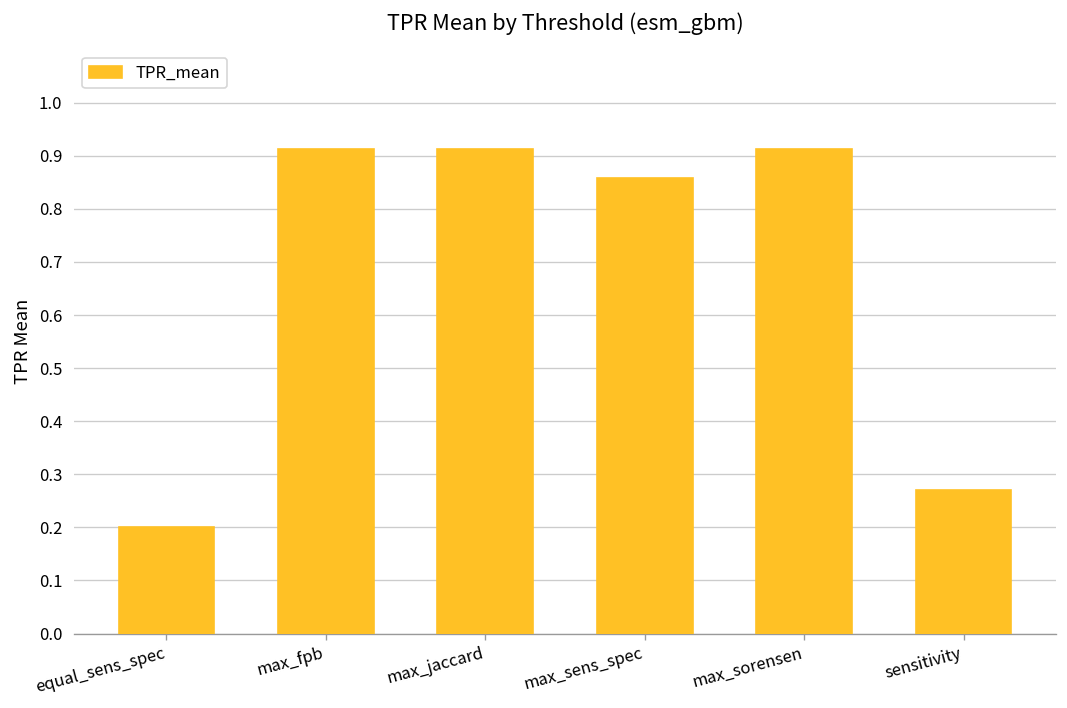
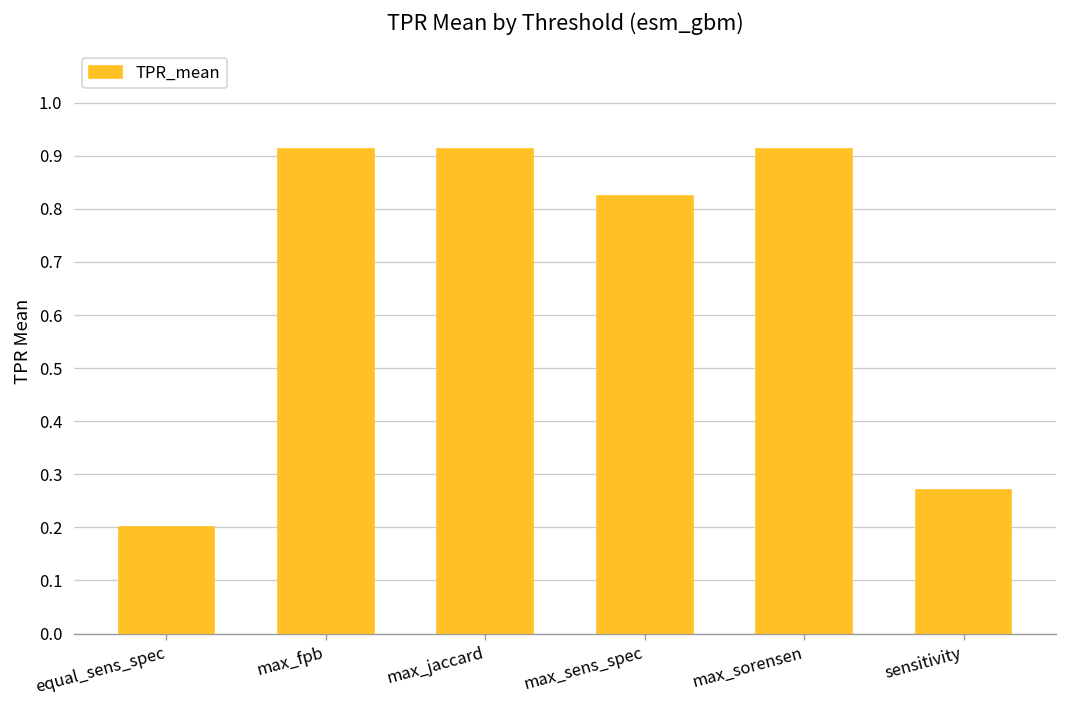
max_sens_spec: 0.86 -> 0.83
